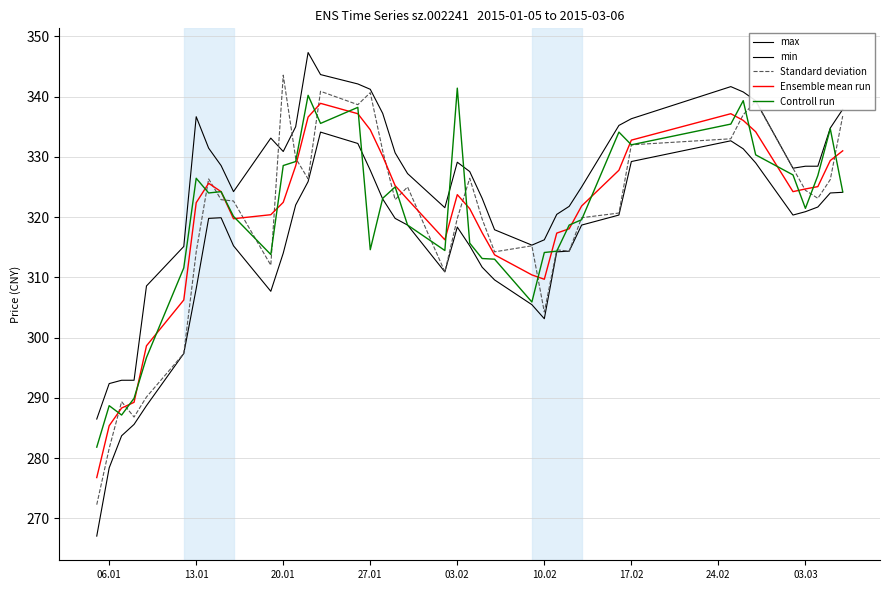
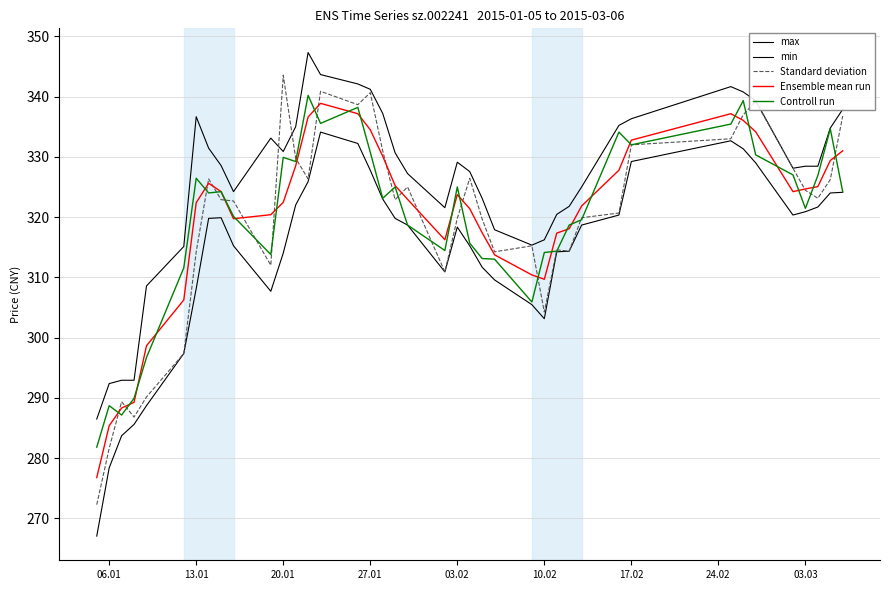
Controll run, 20.01: 329 -> 330
Controll run, 27.01: 315 -> 331
Controll run, 03.02: 341 -> 325
